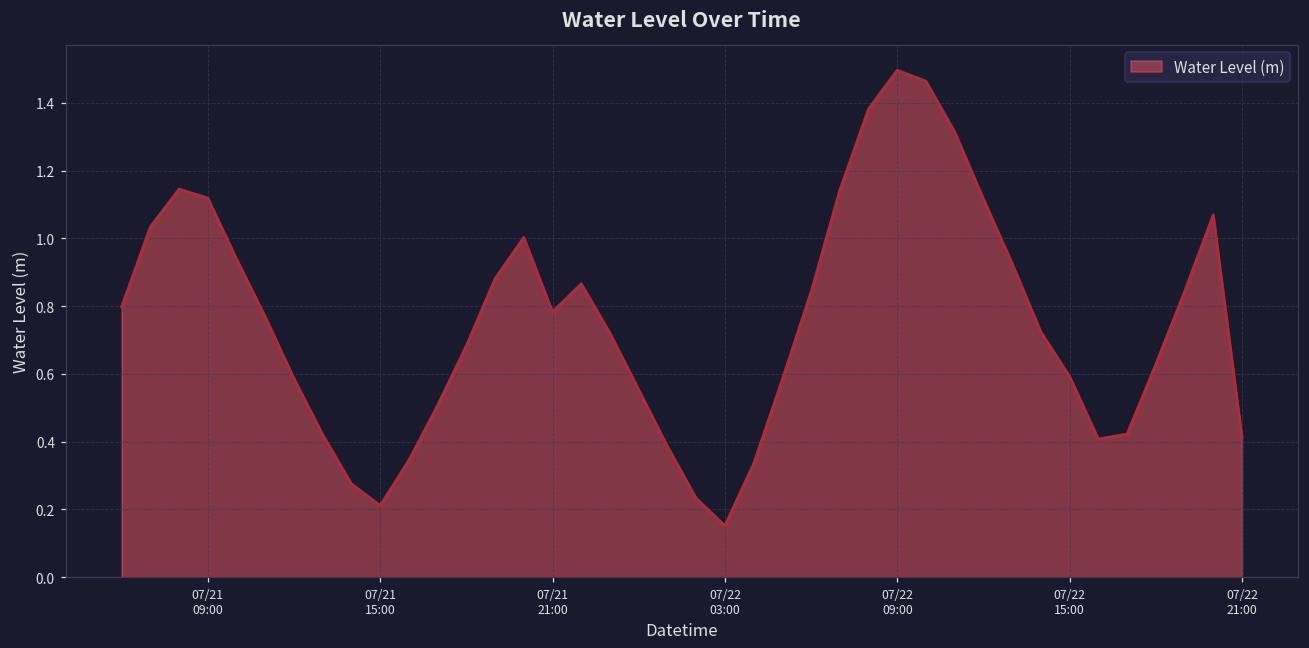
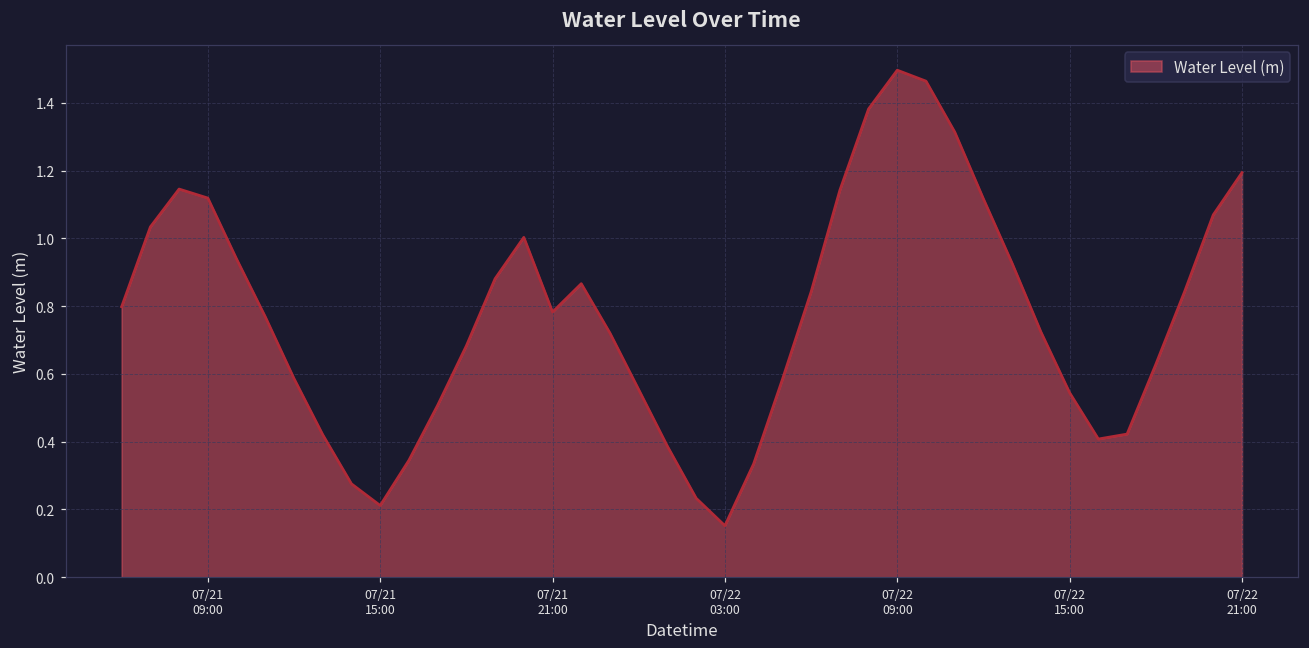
07/22 15:00: 0.59 -> 0.54
07/22 21:00: 0.41 -> 1.19
